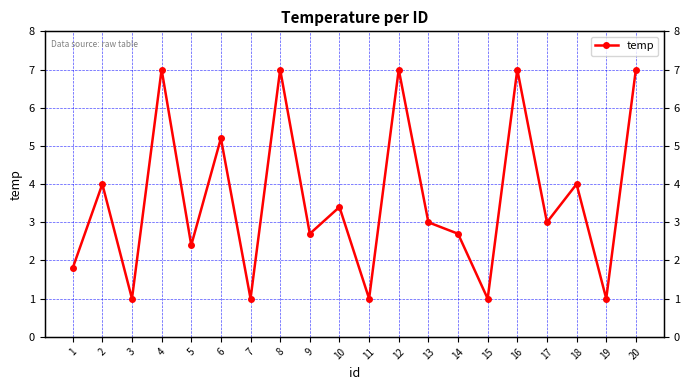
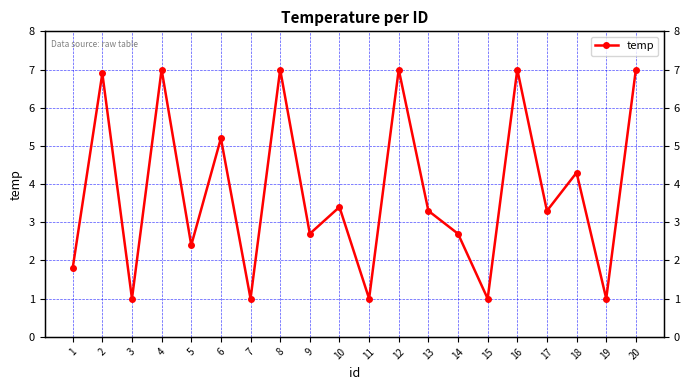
2: 4.0 -> 6.9
13: 3.0 -> 3.3
17: 3.0 -> 3.3
18: 4.0 -> 4.3
